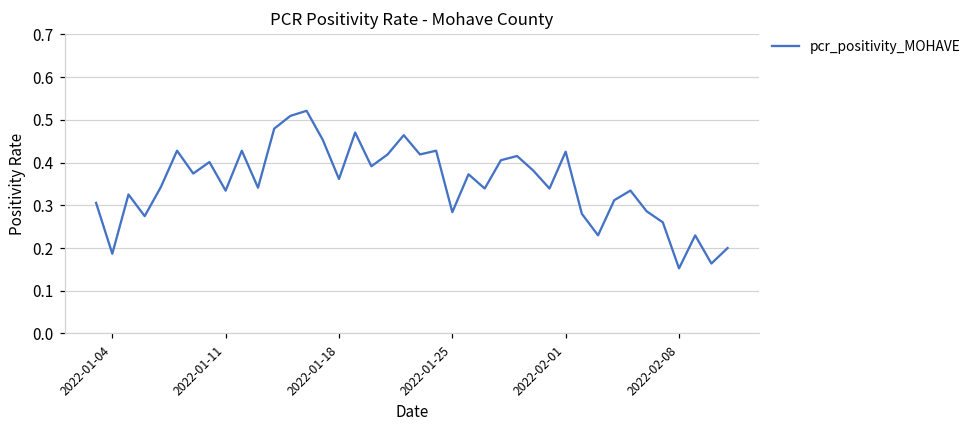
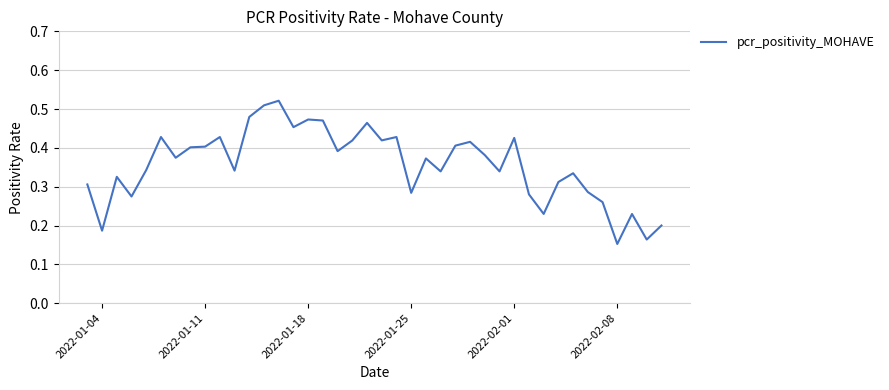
2022-01-11: 0.33 -> 0.40
2022-01-18: 0.36 -> 0.47
